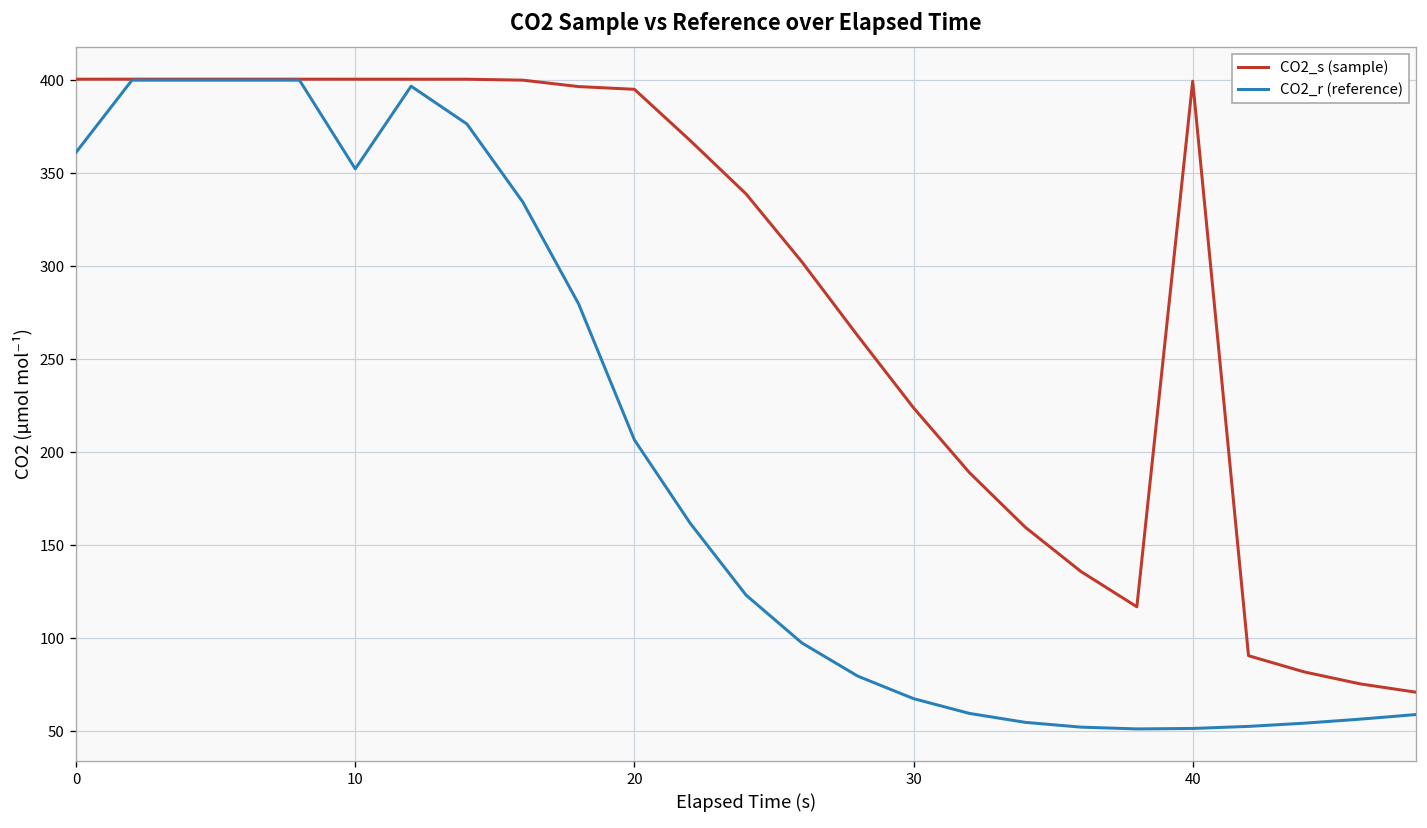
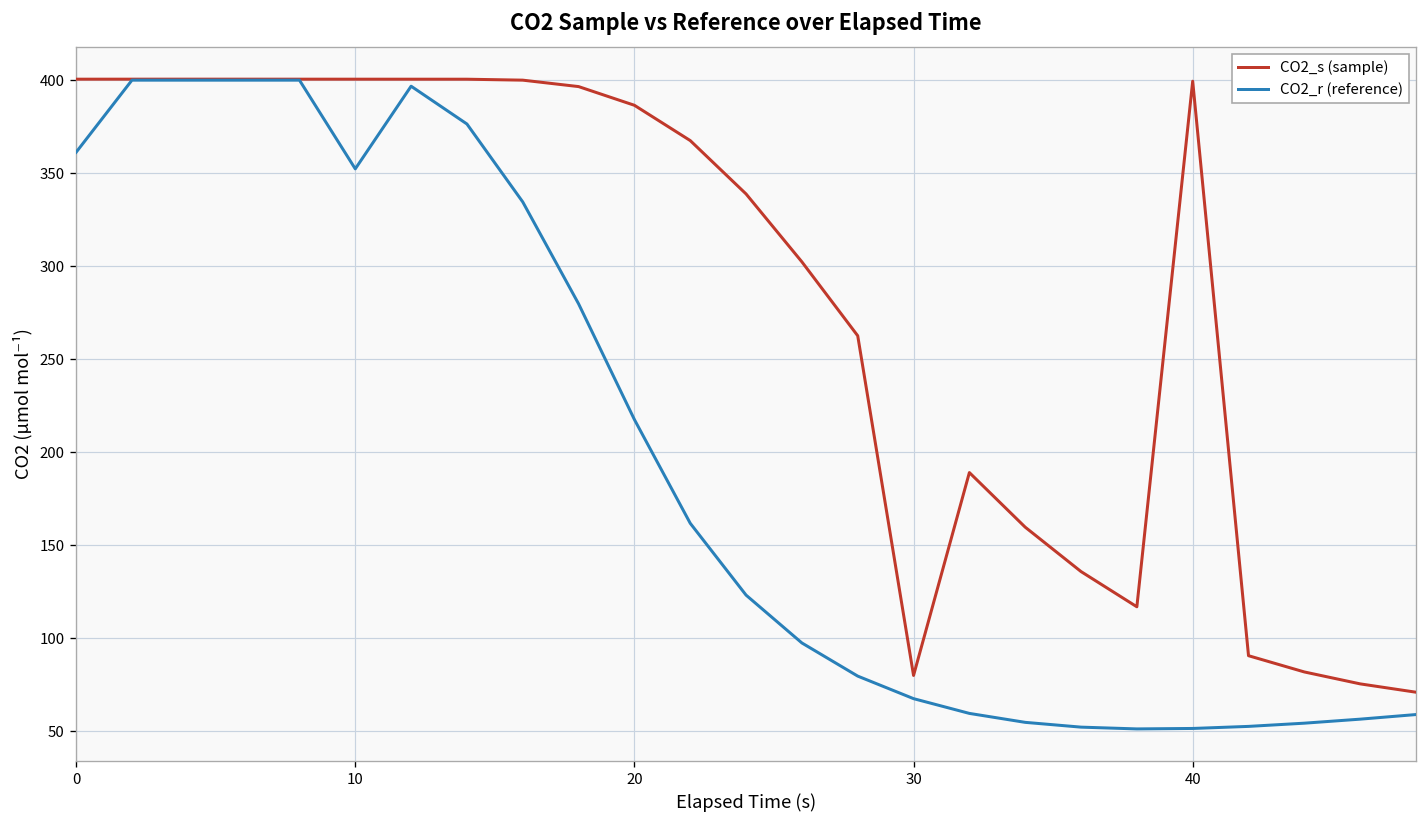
CO2_s (sample), 20: 395 -> 386
CO2_r (reference), 20: 207 -> 218
CO2_s (sample), 30: 224 -> 80
